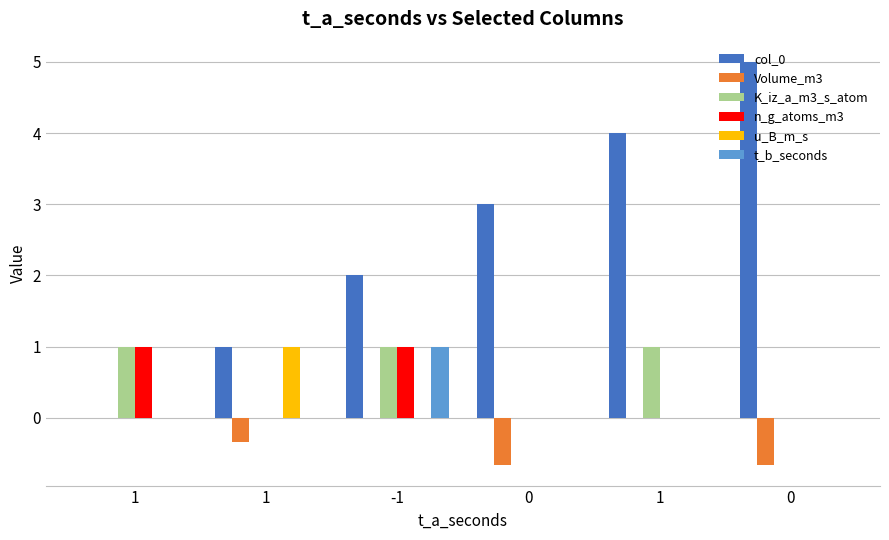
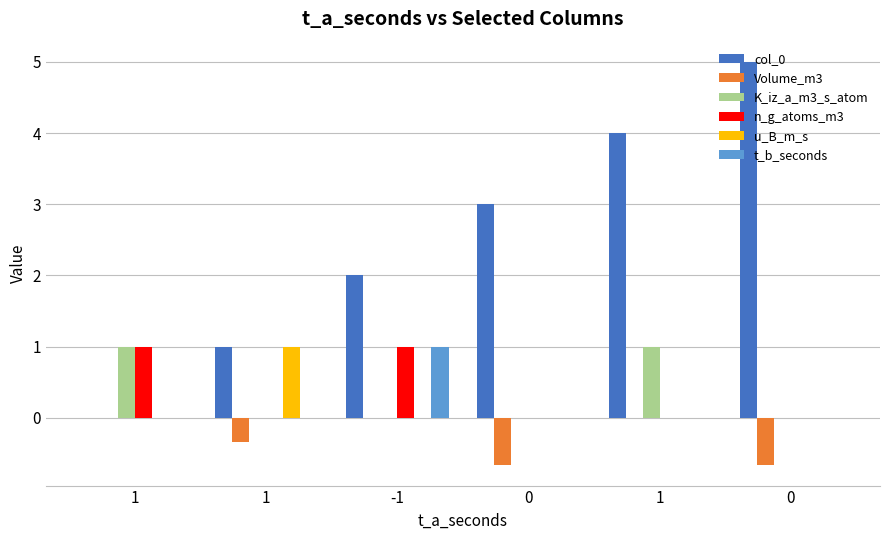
K_iz_a_m3_s_atom, -1: 1 -> 0
